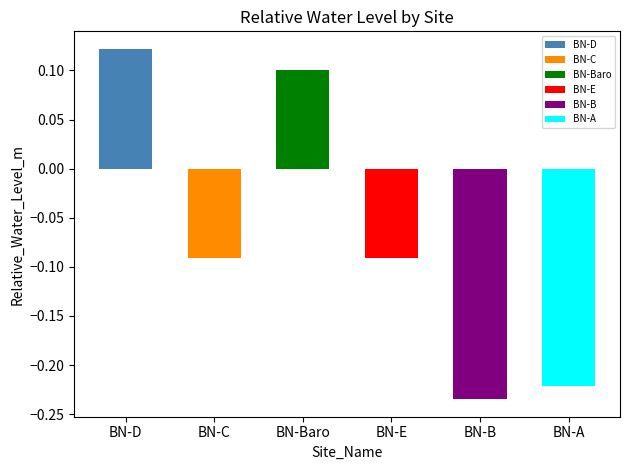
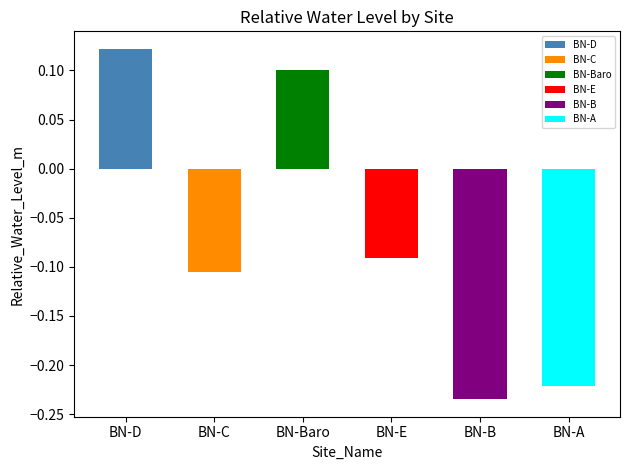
BN-C: -0.09 -> -0.11
